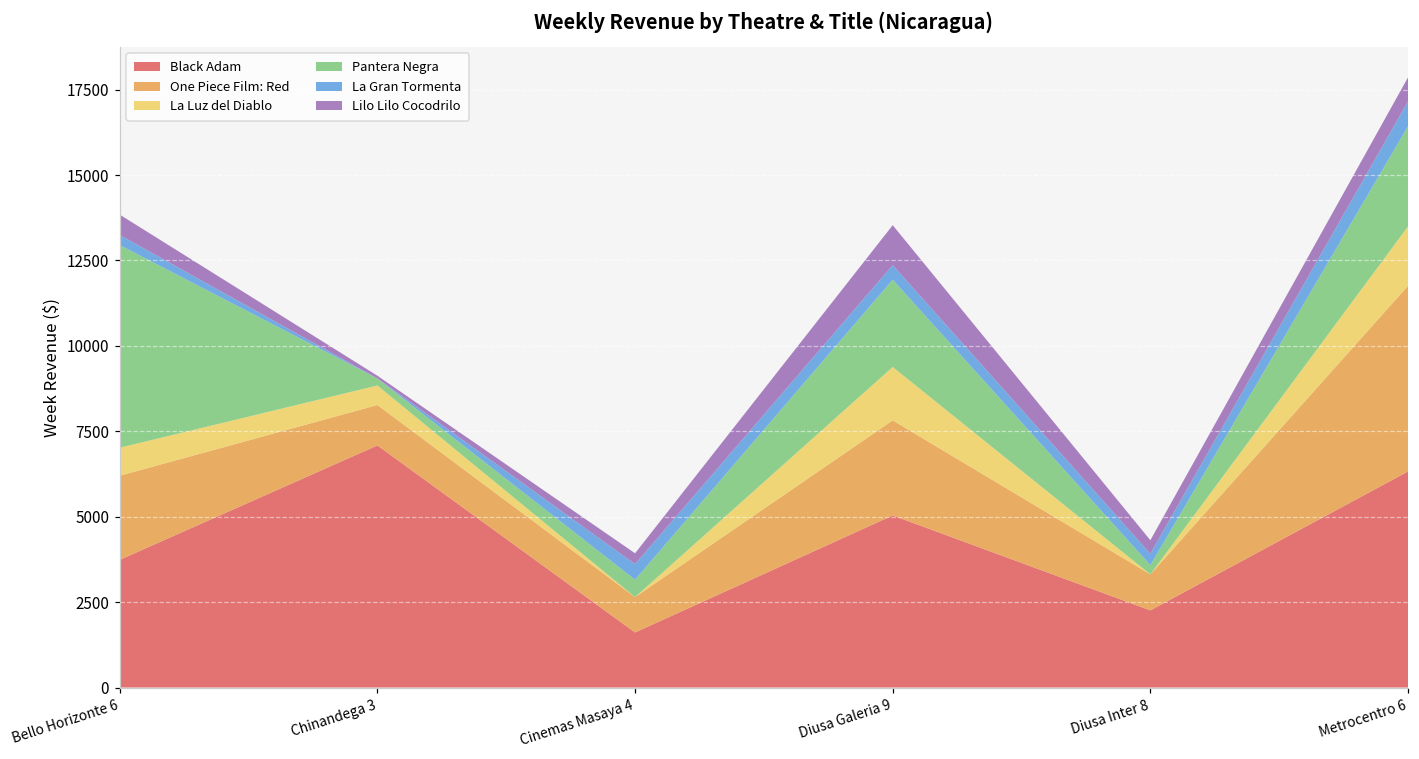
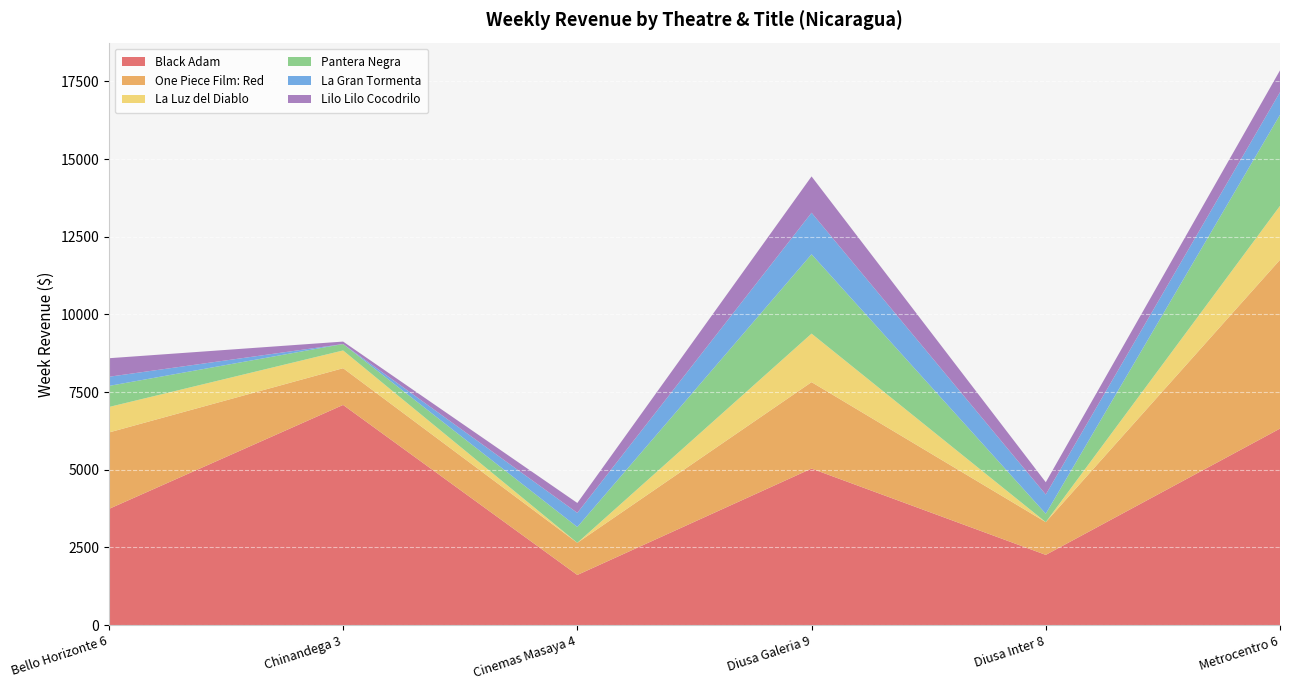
Pantera Negra, Bello Horizonte 6: 5900 -> 700
La Gran Tormenta, Diusa Galeria 9: 400 -> 1300
La Gran Tormenta, Diusa Inter 8: 300 -> 600
